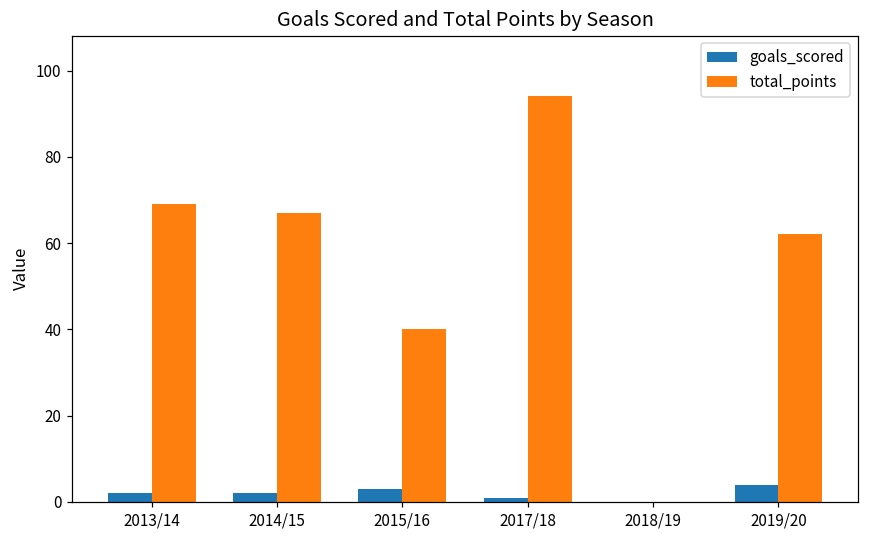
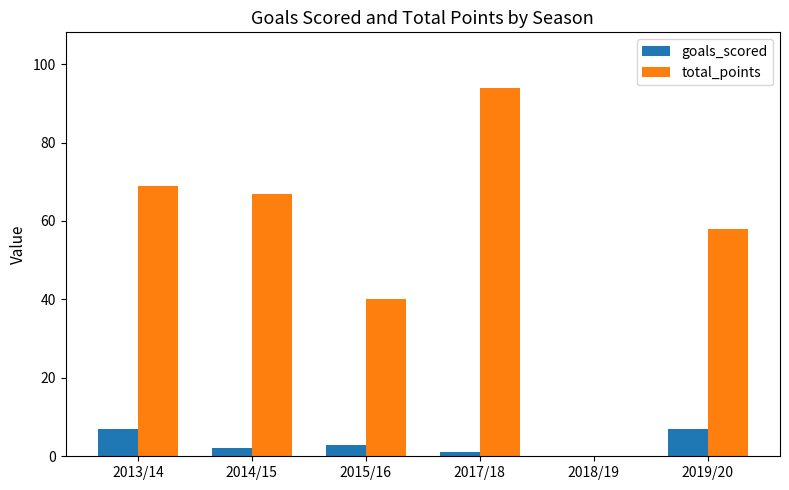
goals_scored, 2013/14: 2 -> 7
goals_scored, 2019/20: 4 -> 7
total_points, 2019/20: 62 -> 58
